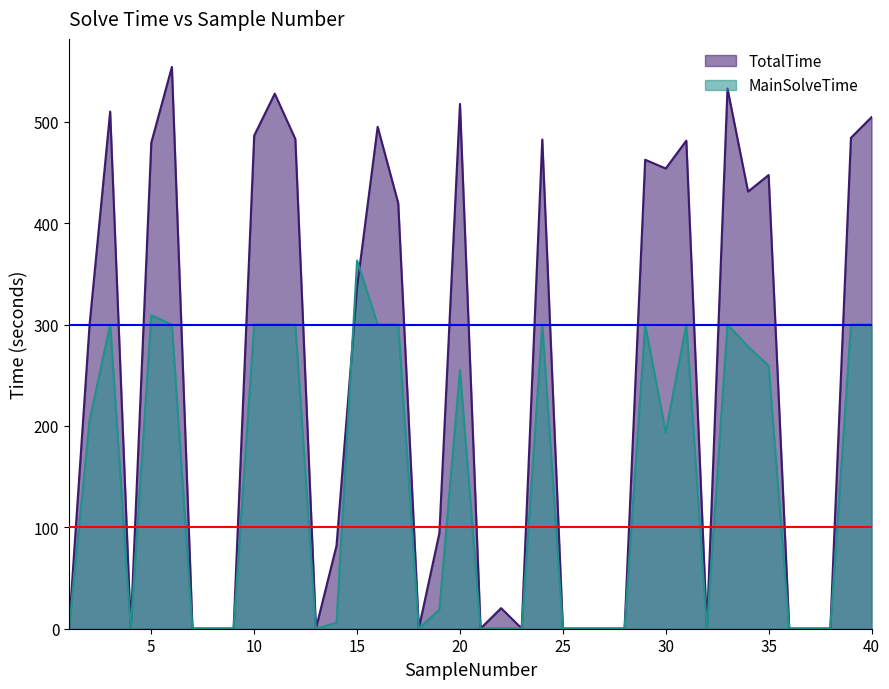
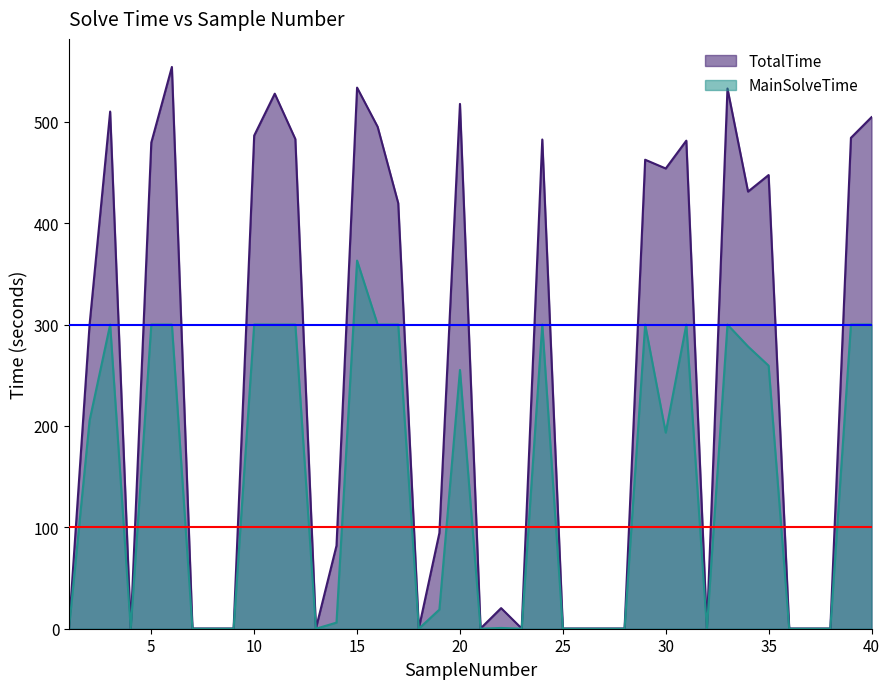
MainSolveTime, 5: 309 -> 300
TotalTime, 15: 337 -> 534
